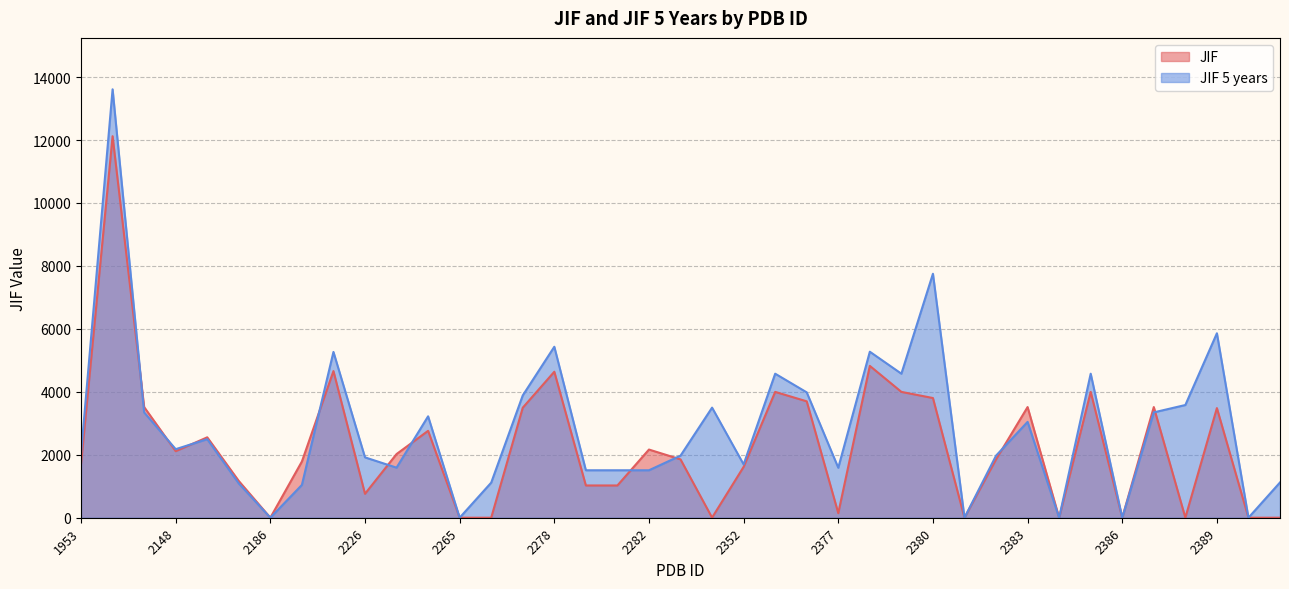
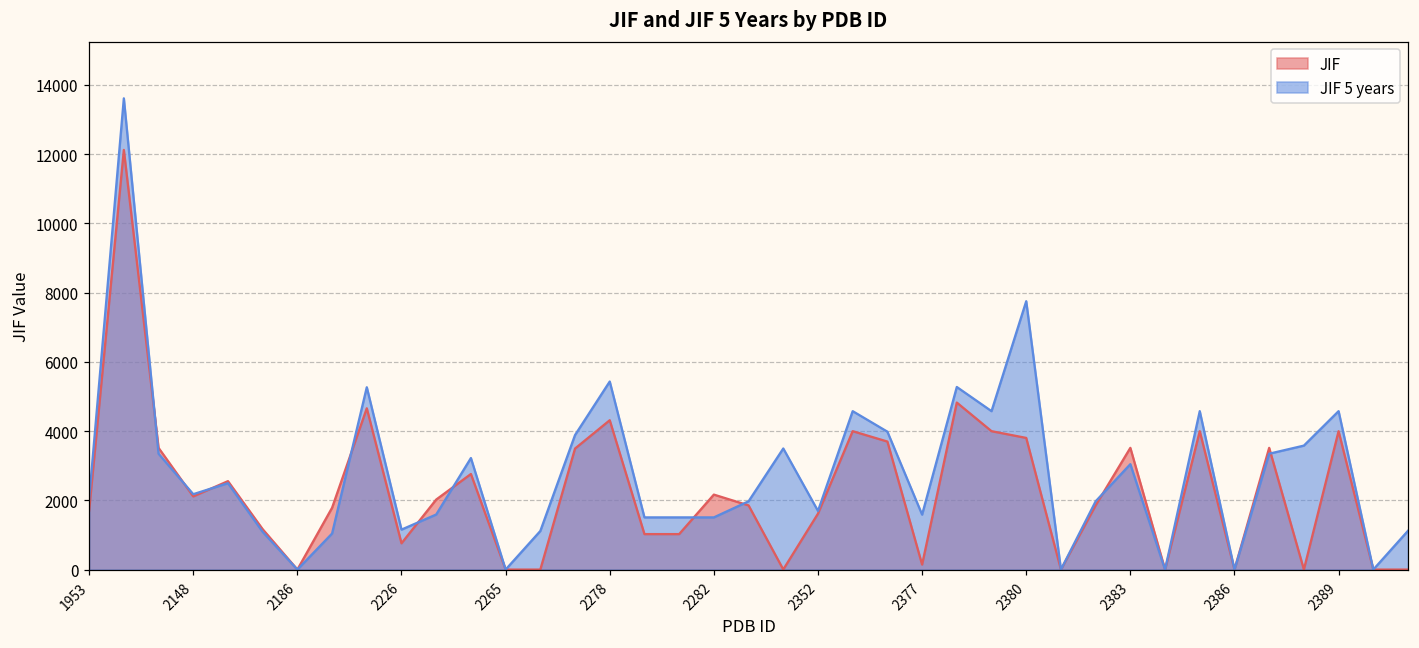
JIF 5 years, 2226: 1900 -> 1200
JIF, 2278: 4600 -> 4300
JIF, 2389: 3500 -> 4000
JIF 5 years, 2389: 5900 -> 4600
